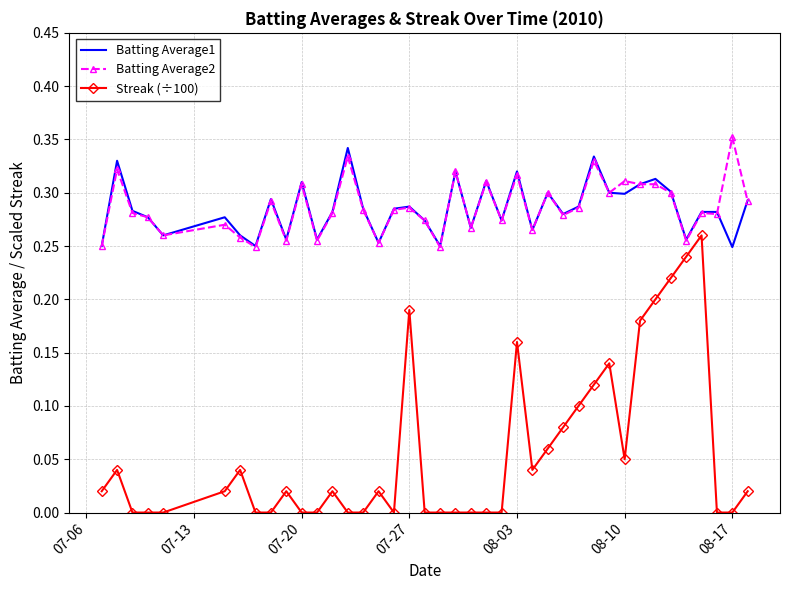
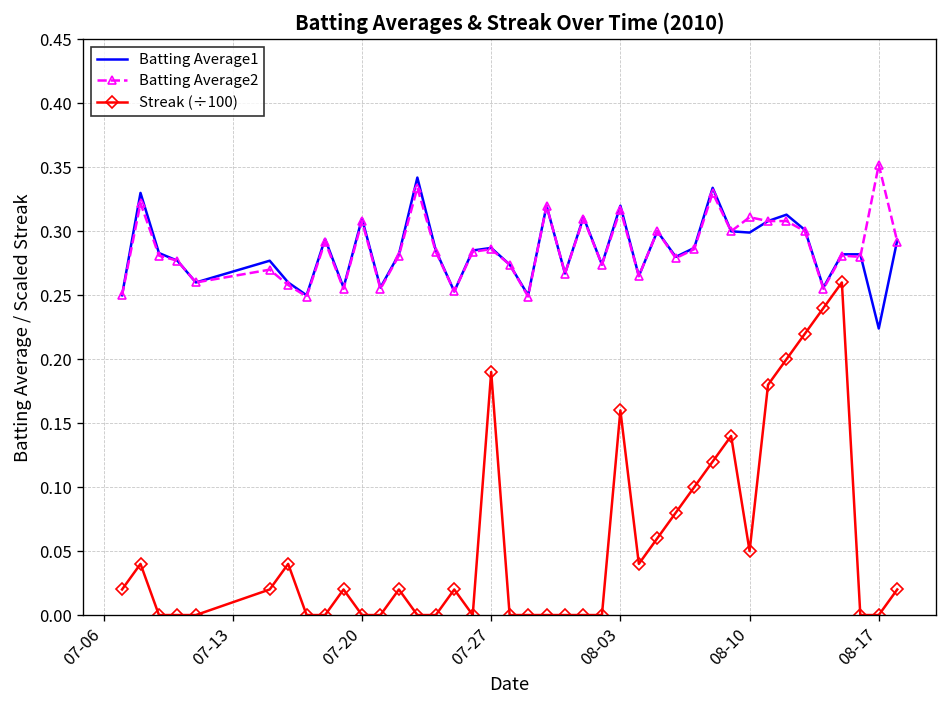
Batting Average1, 08-17: 0.249 -> 0.224
